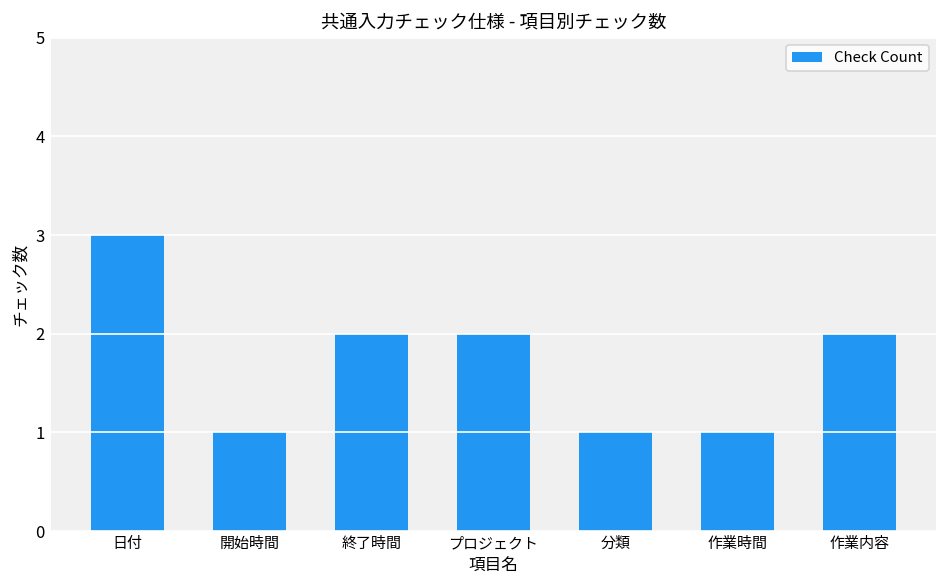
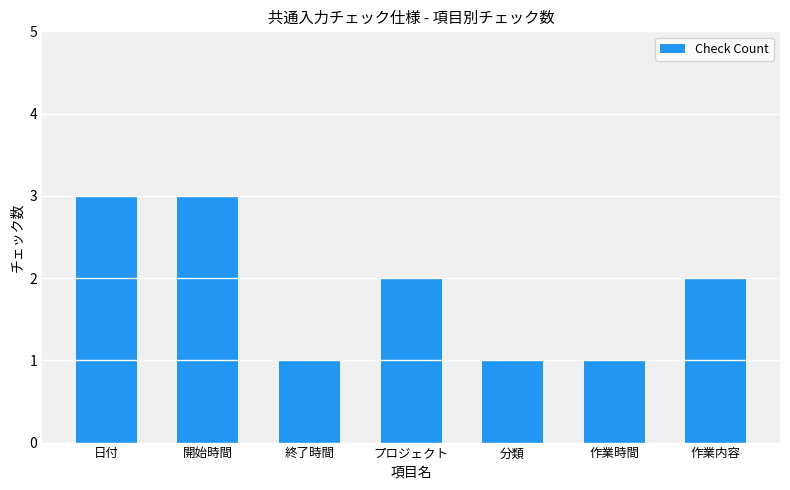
開始時間: 1 -> 3
終了時間: 2 -> 1
